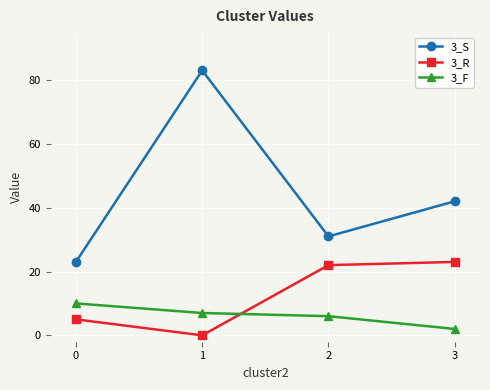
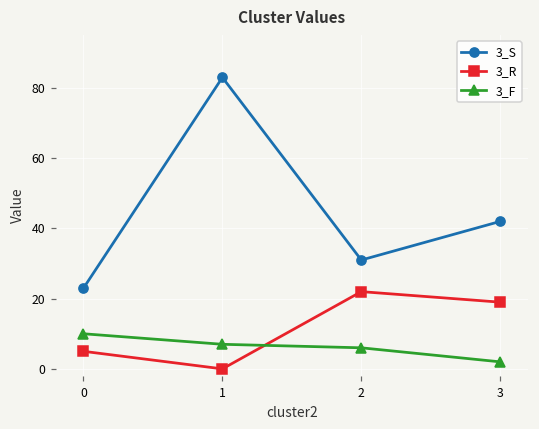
3_R, 3: 23 -> 19
